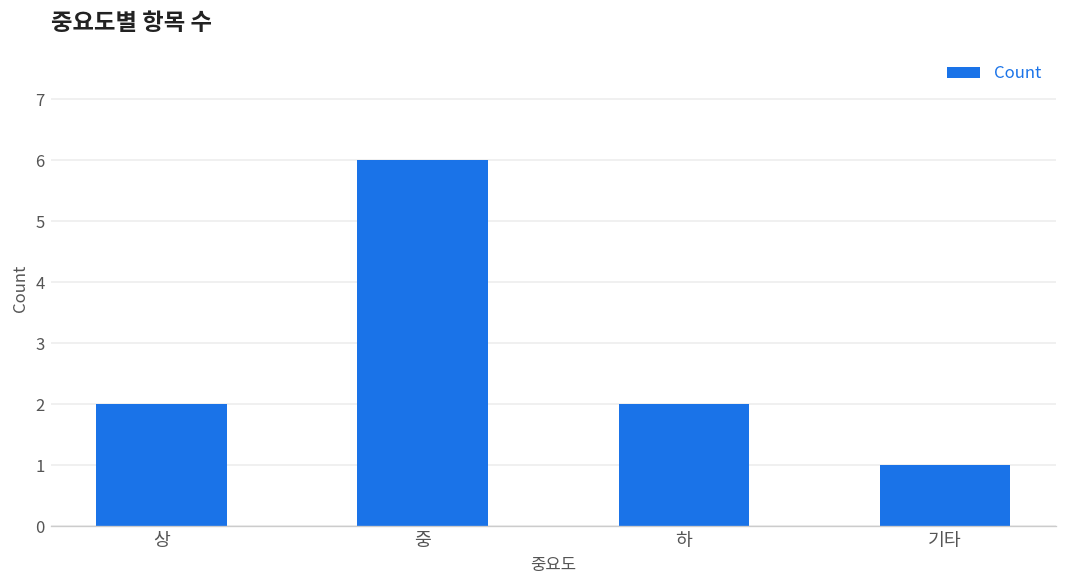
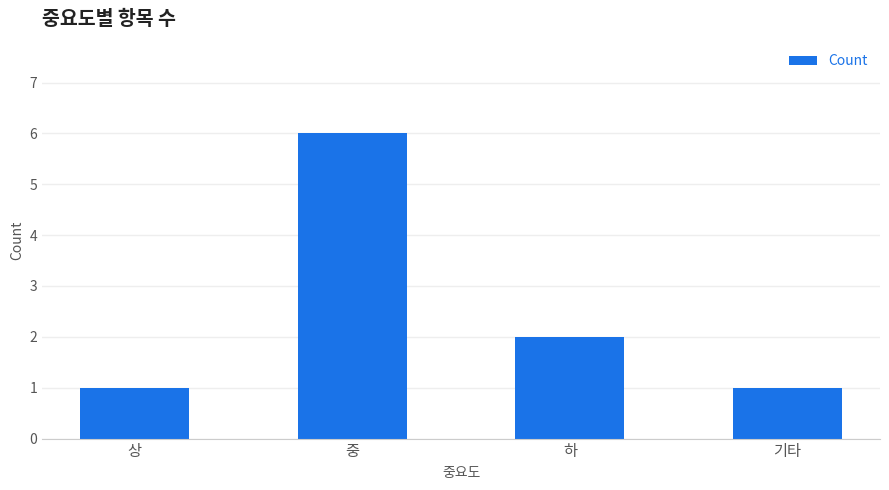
상: 2 -> 1
